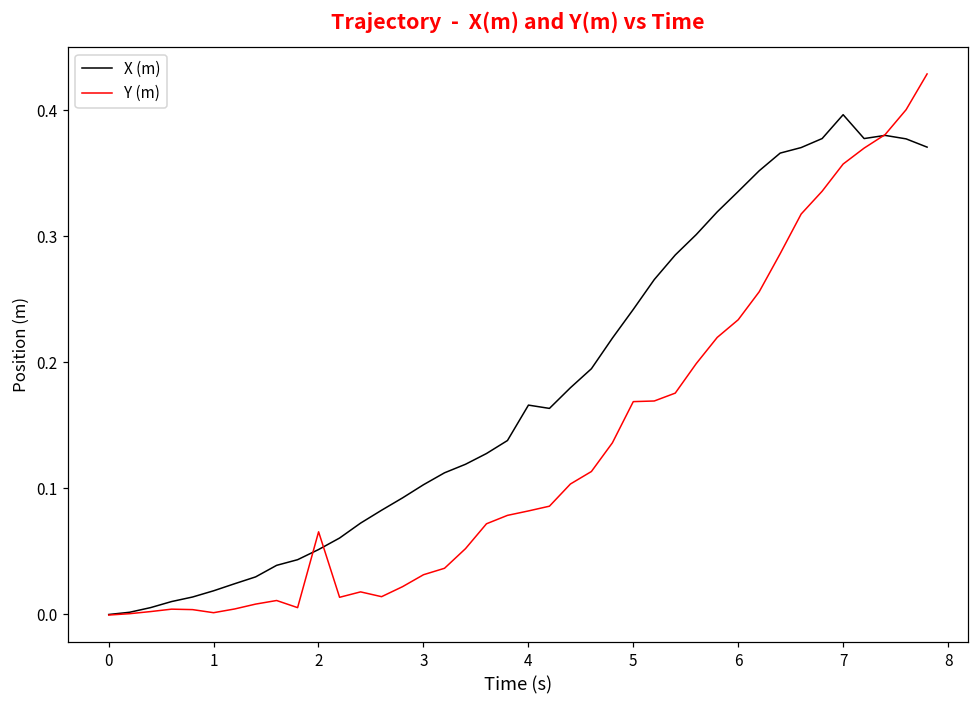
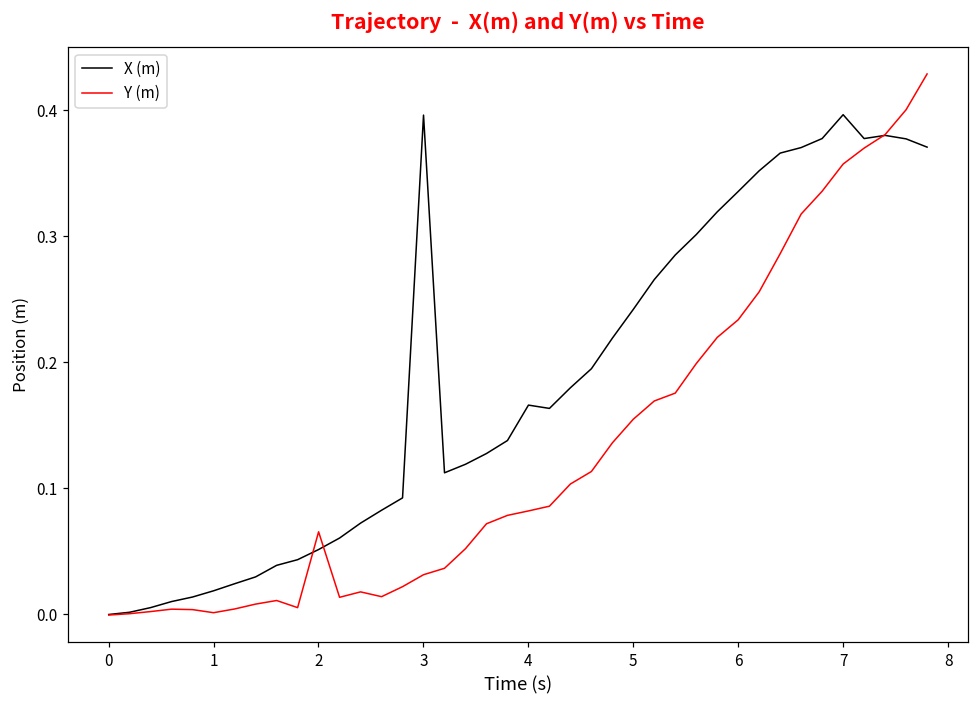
X (m), 3: 0.103 -> 0.396
Y (m), 5: 0.169 -> 0.155
